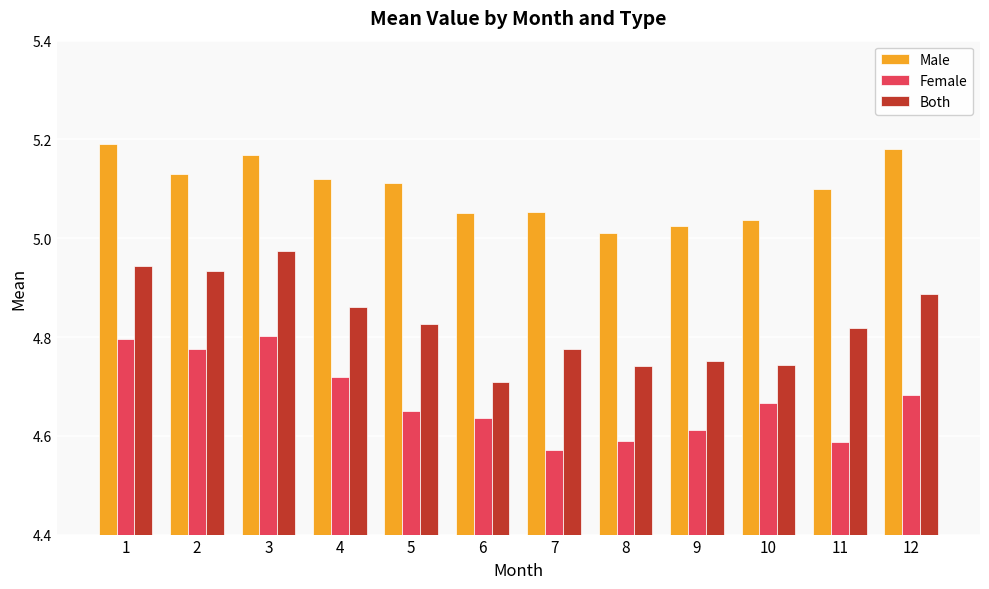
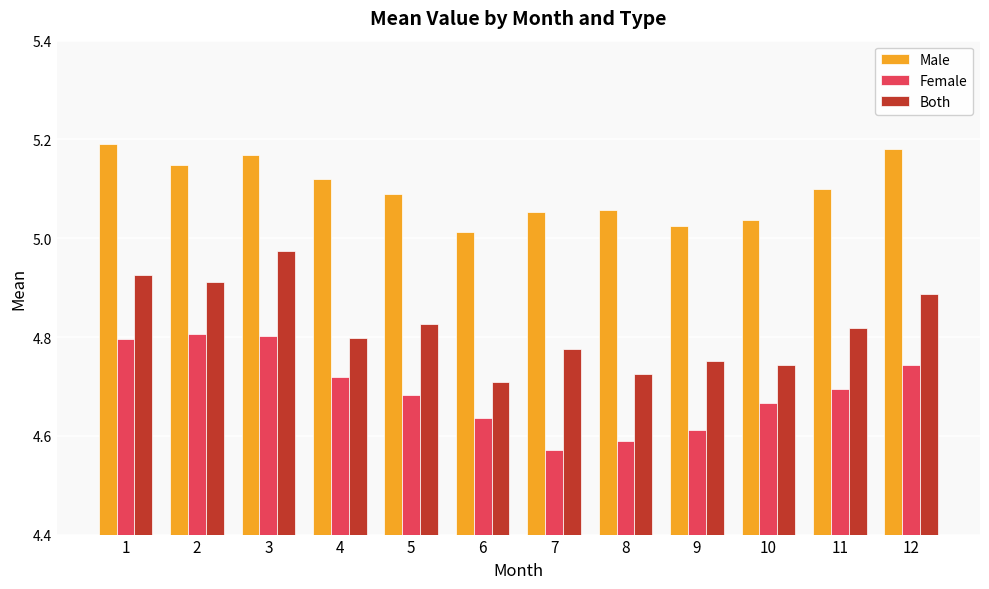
Both, 1: 4.94 -> 4.92
Male, 2: 5.13 -> 5.15
Female, 2: 4.78 -> 4.81
Both, 2: 4.93 -> 4.91
Both, 4: 4.86 -> 4.80
Male, 5: 5.11 -> 5.09
Female, 5: 4.65 -> 4.68
Male, 6: 5.05 -> 5.01
Male, 8: 5.01 -> 5.06
Both, 8: 4.74 -> 4.72
Female, 11: 4.59 -> 4.69
Female, 12: 4.68 -> 4.74
